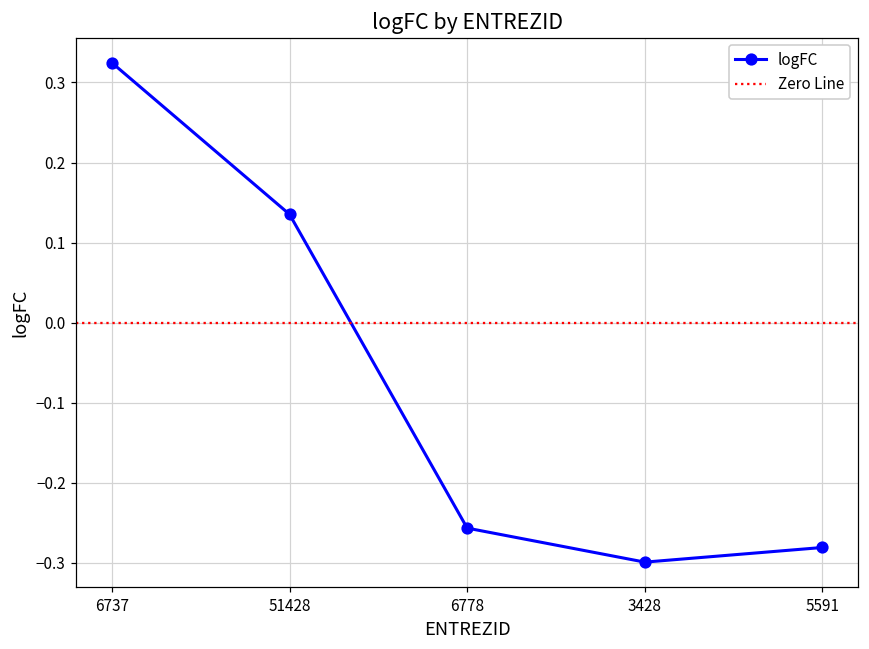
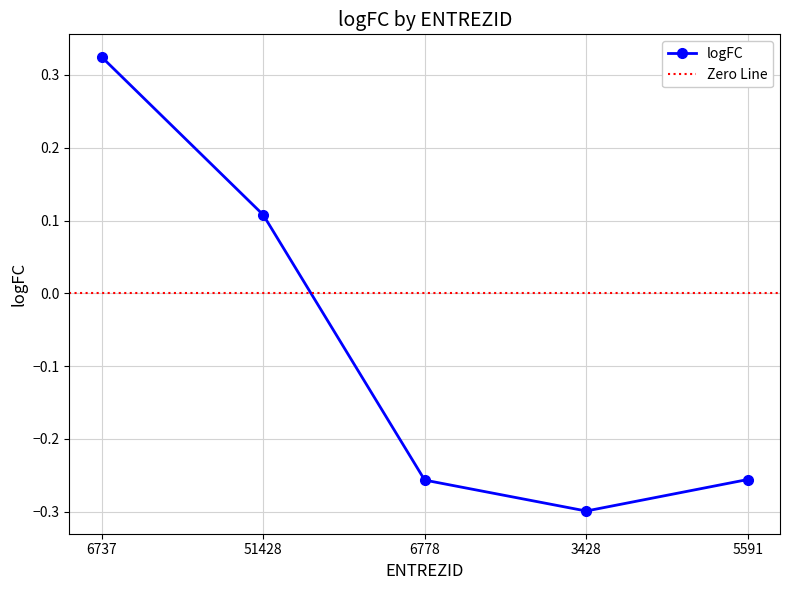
51428: 0.14 -> 0.11
5591: -0.28 -> -0.26
